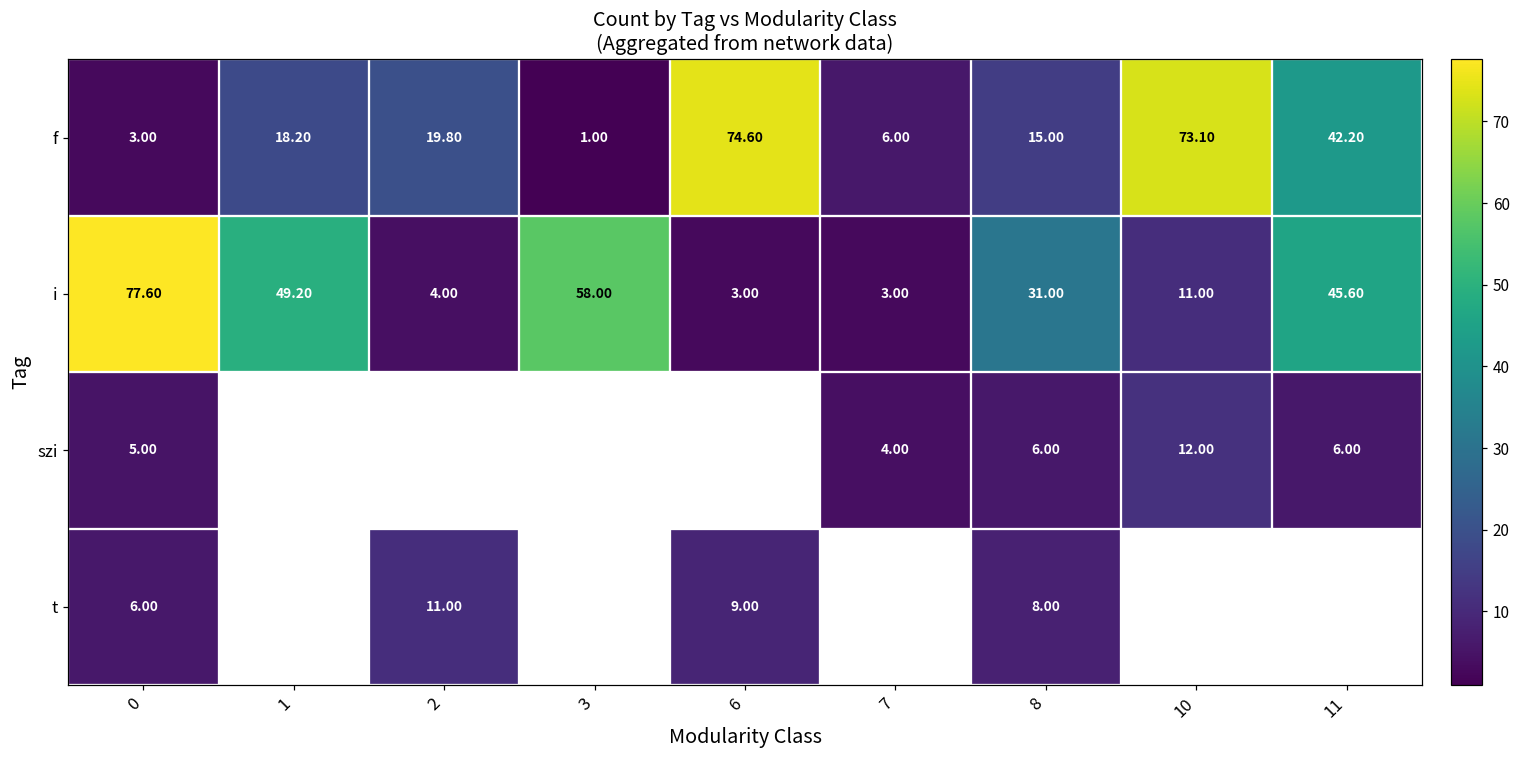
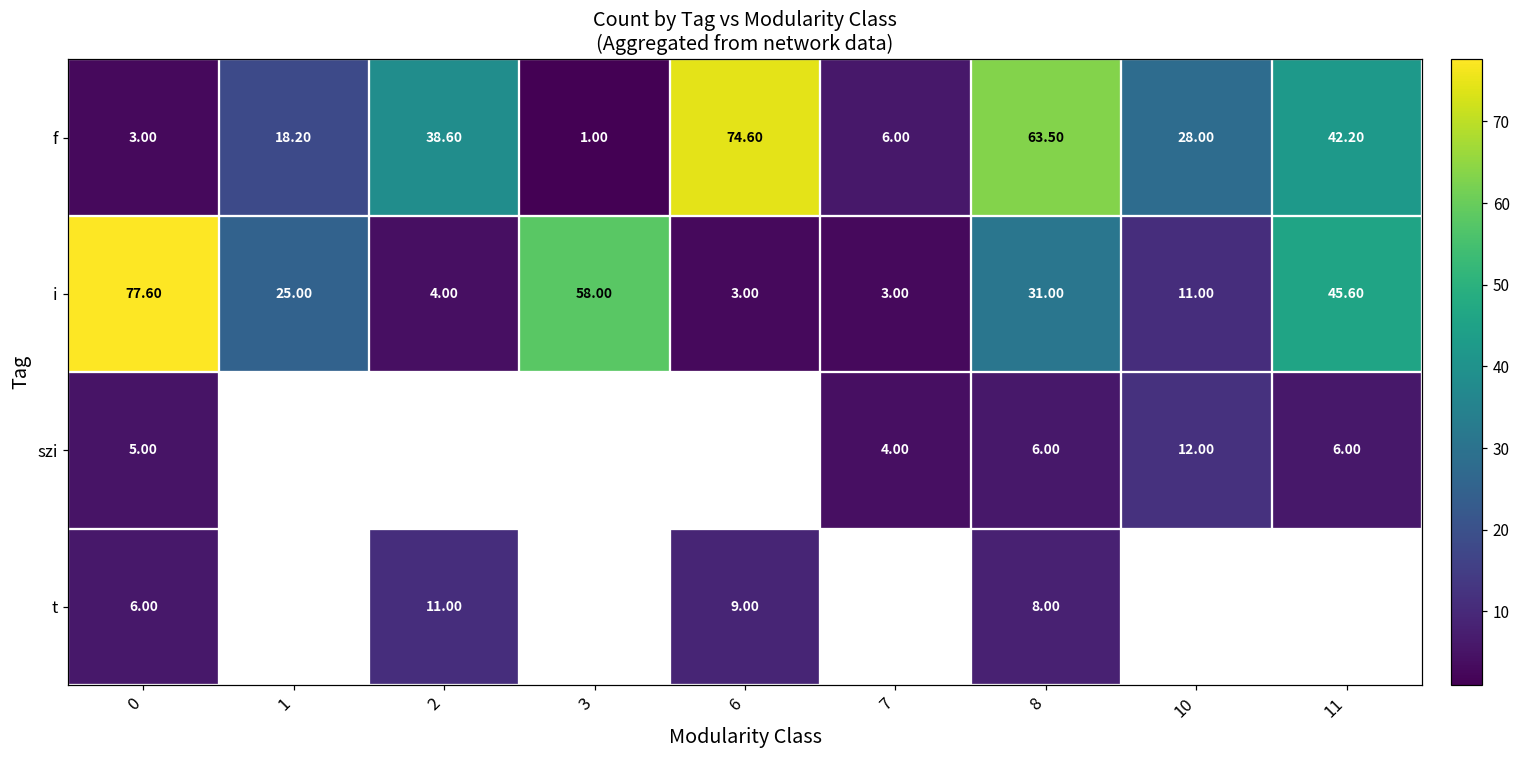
f, 2: 19.80 -> 38.60
f, 8: 15.00 -> 63.50
f, 10: 73.10 -> 28.00
i, 1: 49.20 -> 25.00
